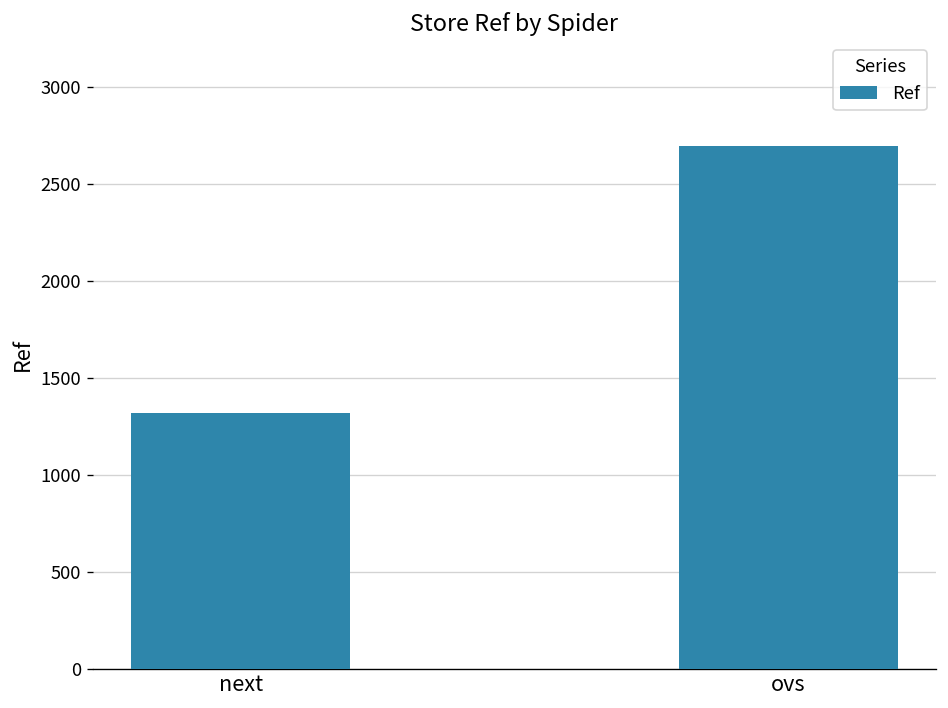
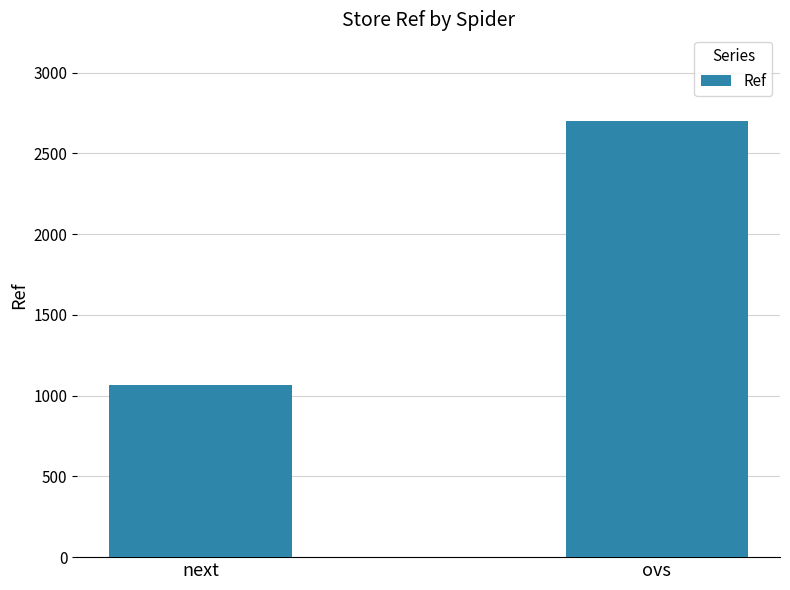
next: 1320 -> 1070
